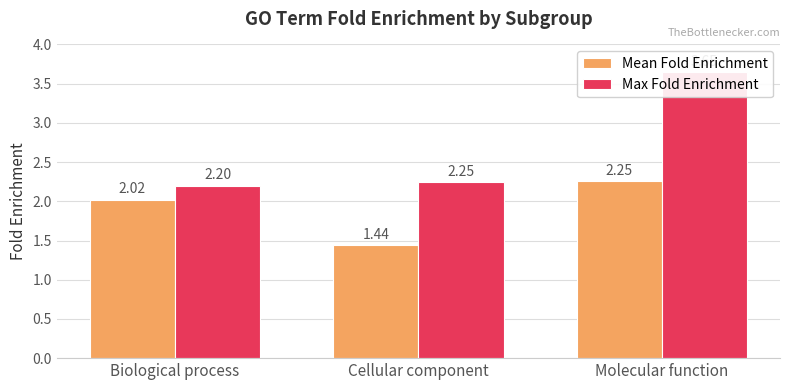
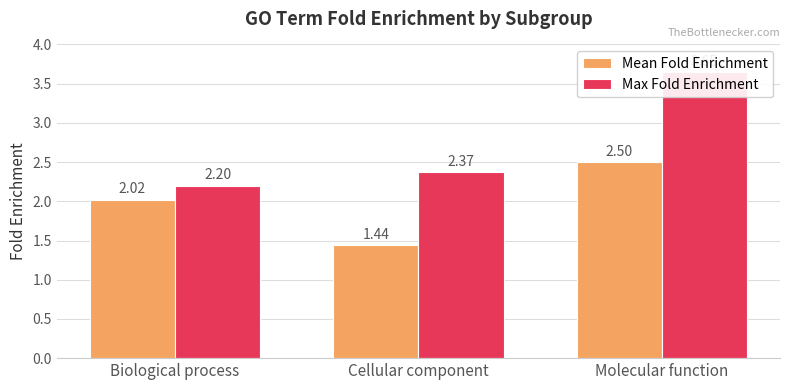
Max Fold Enrichment, Cellular component: 2.25 -> 2.37
Mean Fold Enrichment, Molecular function: 2.25 -> 2.50
